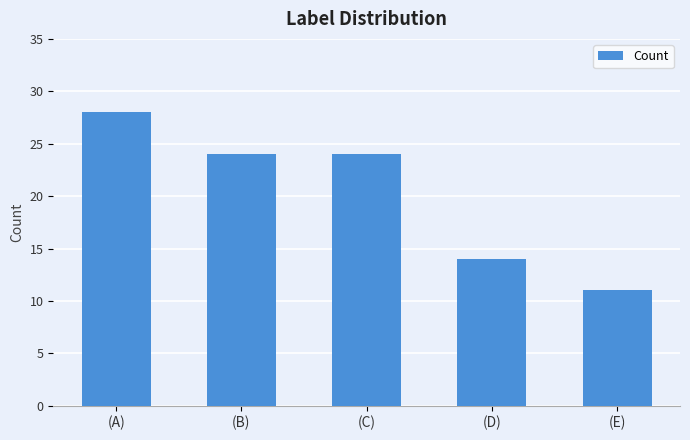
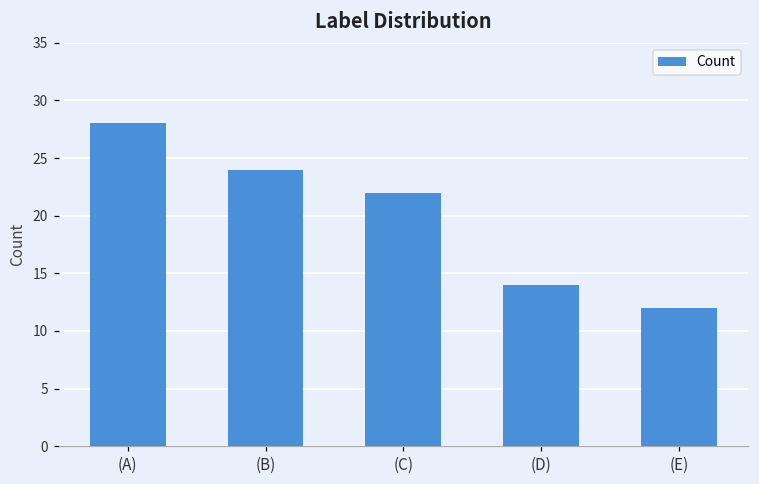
(C): 24 -> 22
(E): 11 -> 12
